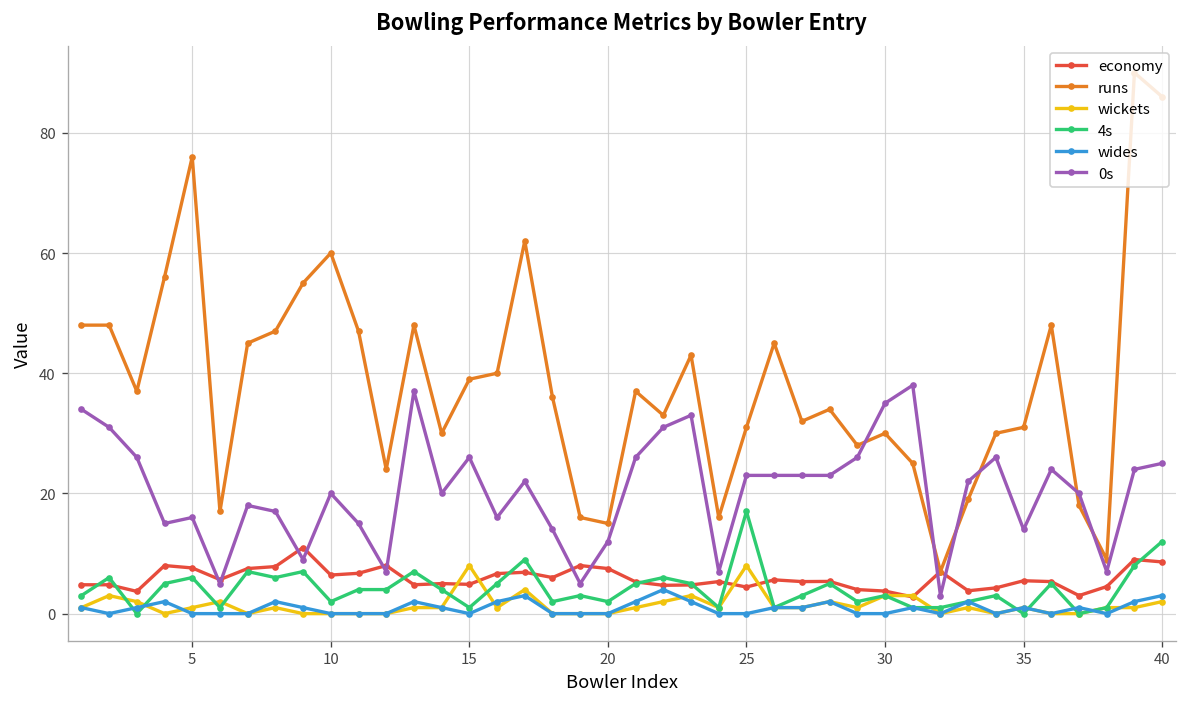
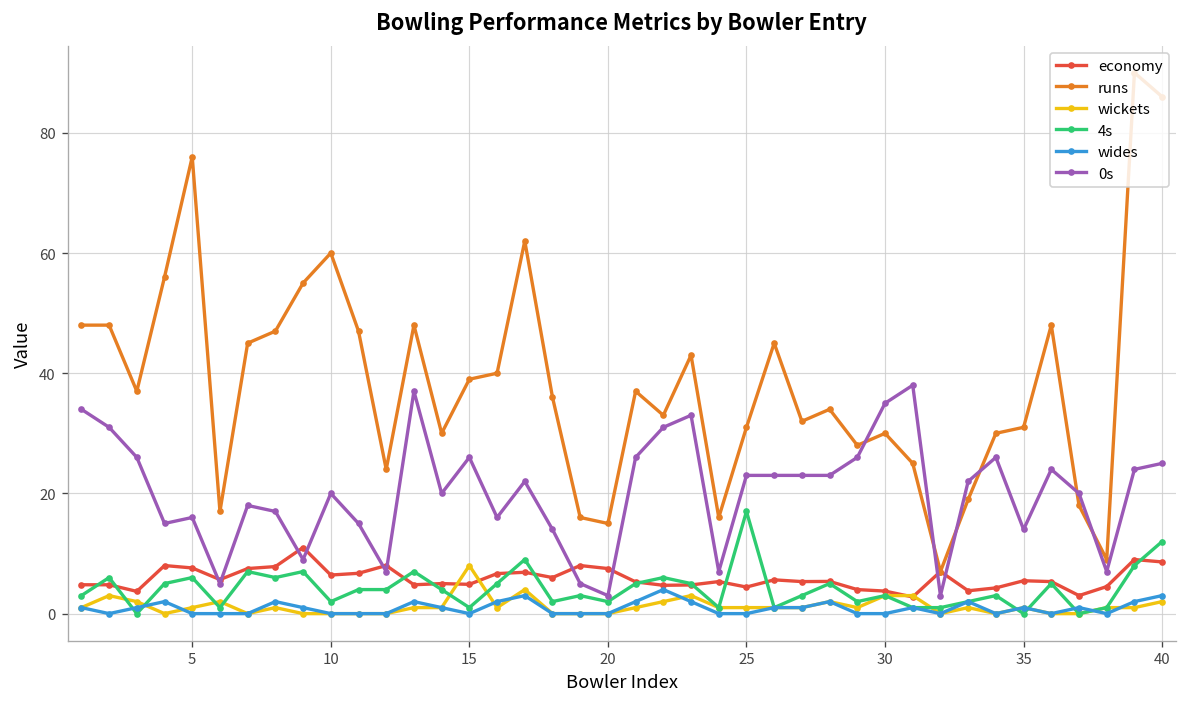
0s, 20: 12 -> 3
wickets, 25: 8 -> 1
